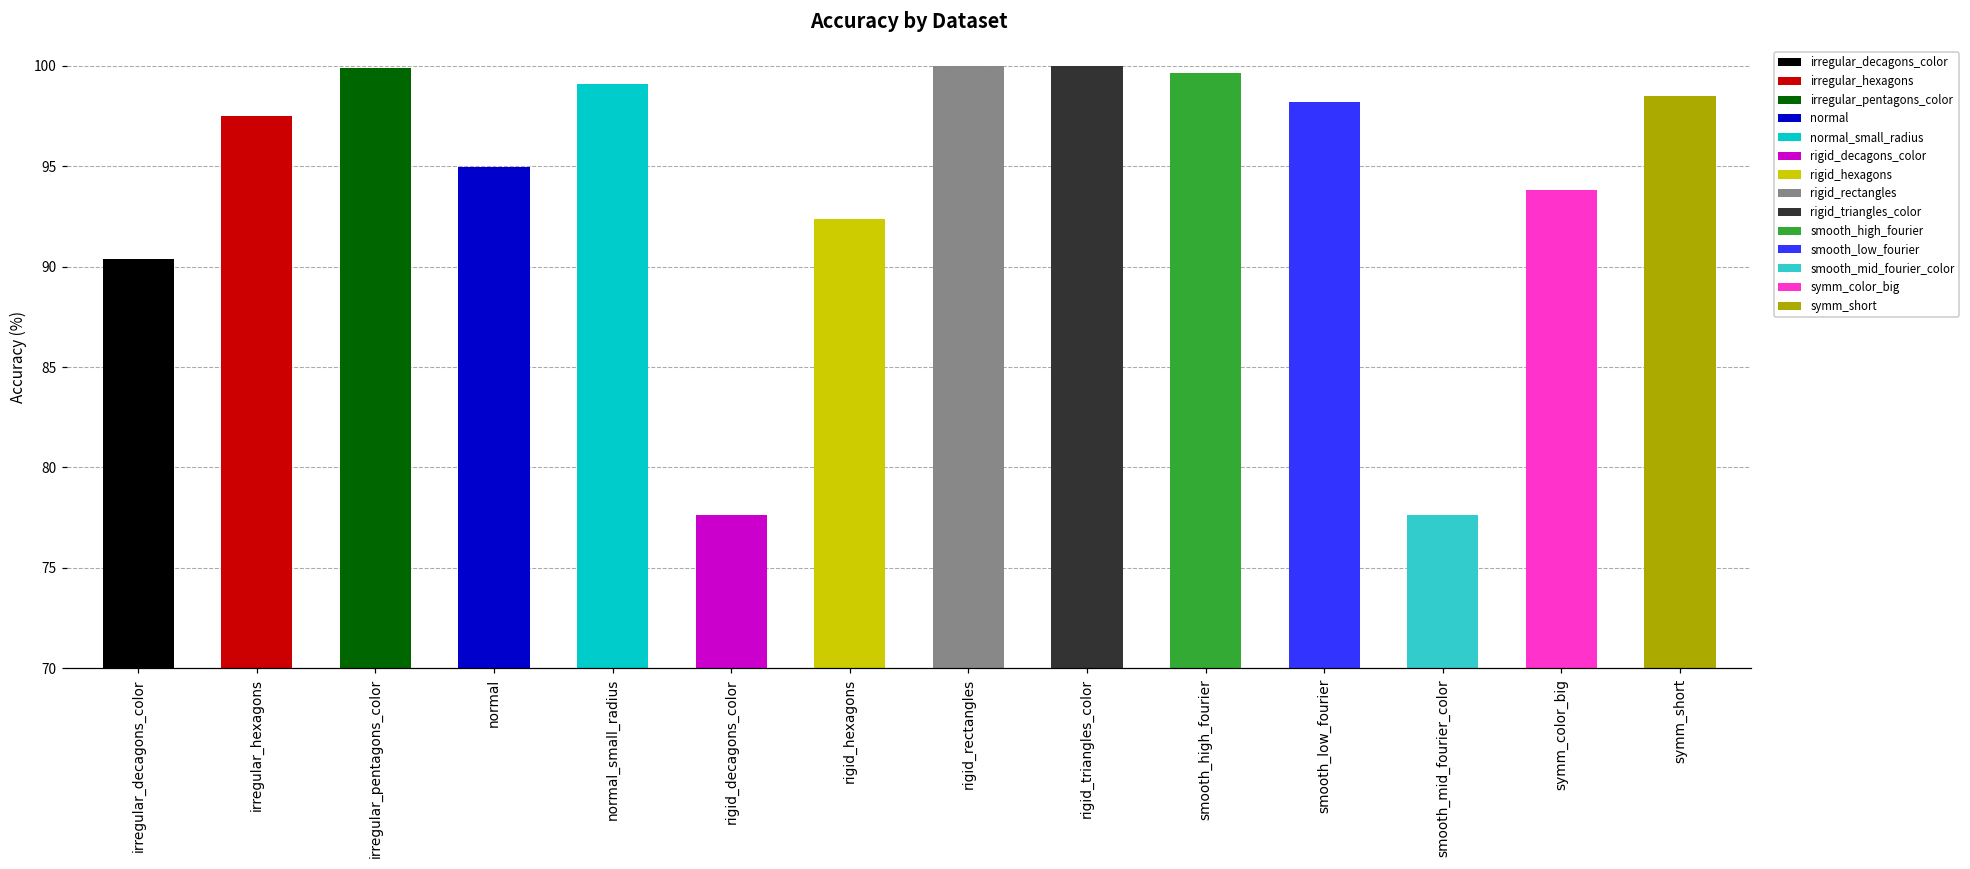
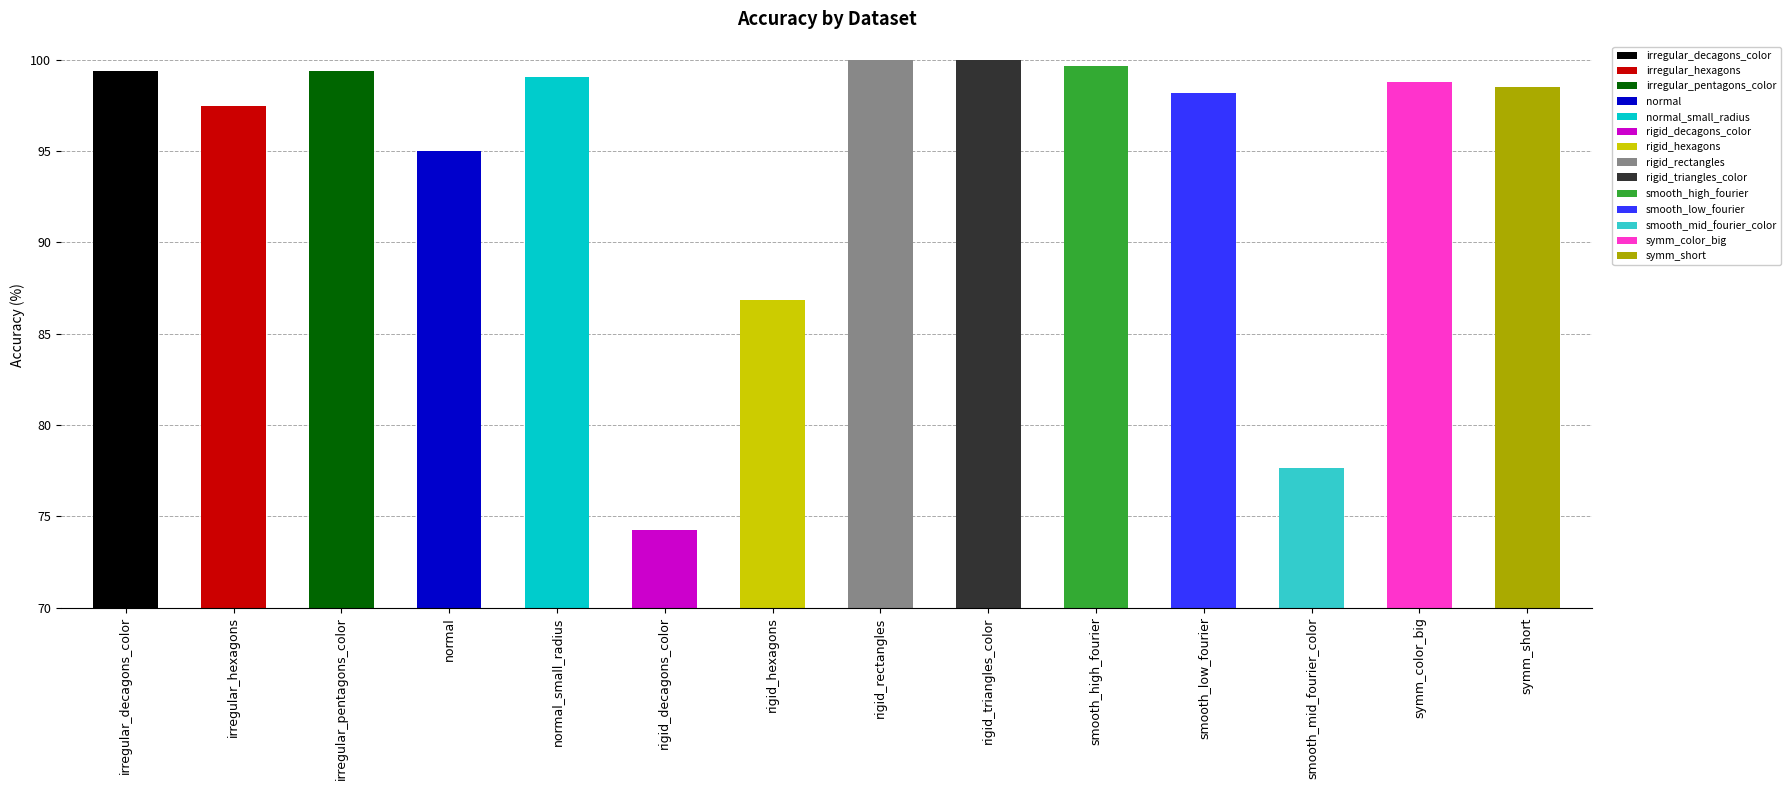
irregular_decagons_color: 90.4 -> 99.4
irregular_pentagons_color: 99.9 -> 99.4
rigid_decagons_color: 77.6 -> 74.2
rigid_hexagons: 92.4 -> 86.9
symm_color_big: 93.8 -> 98.8
